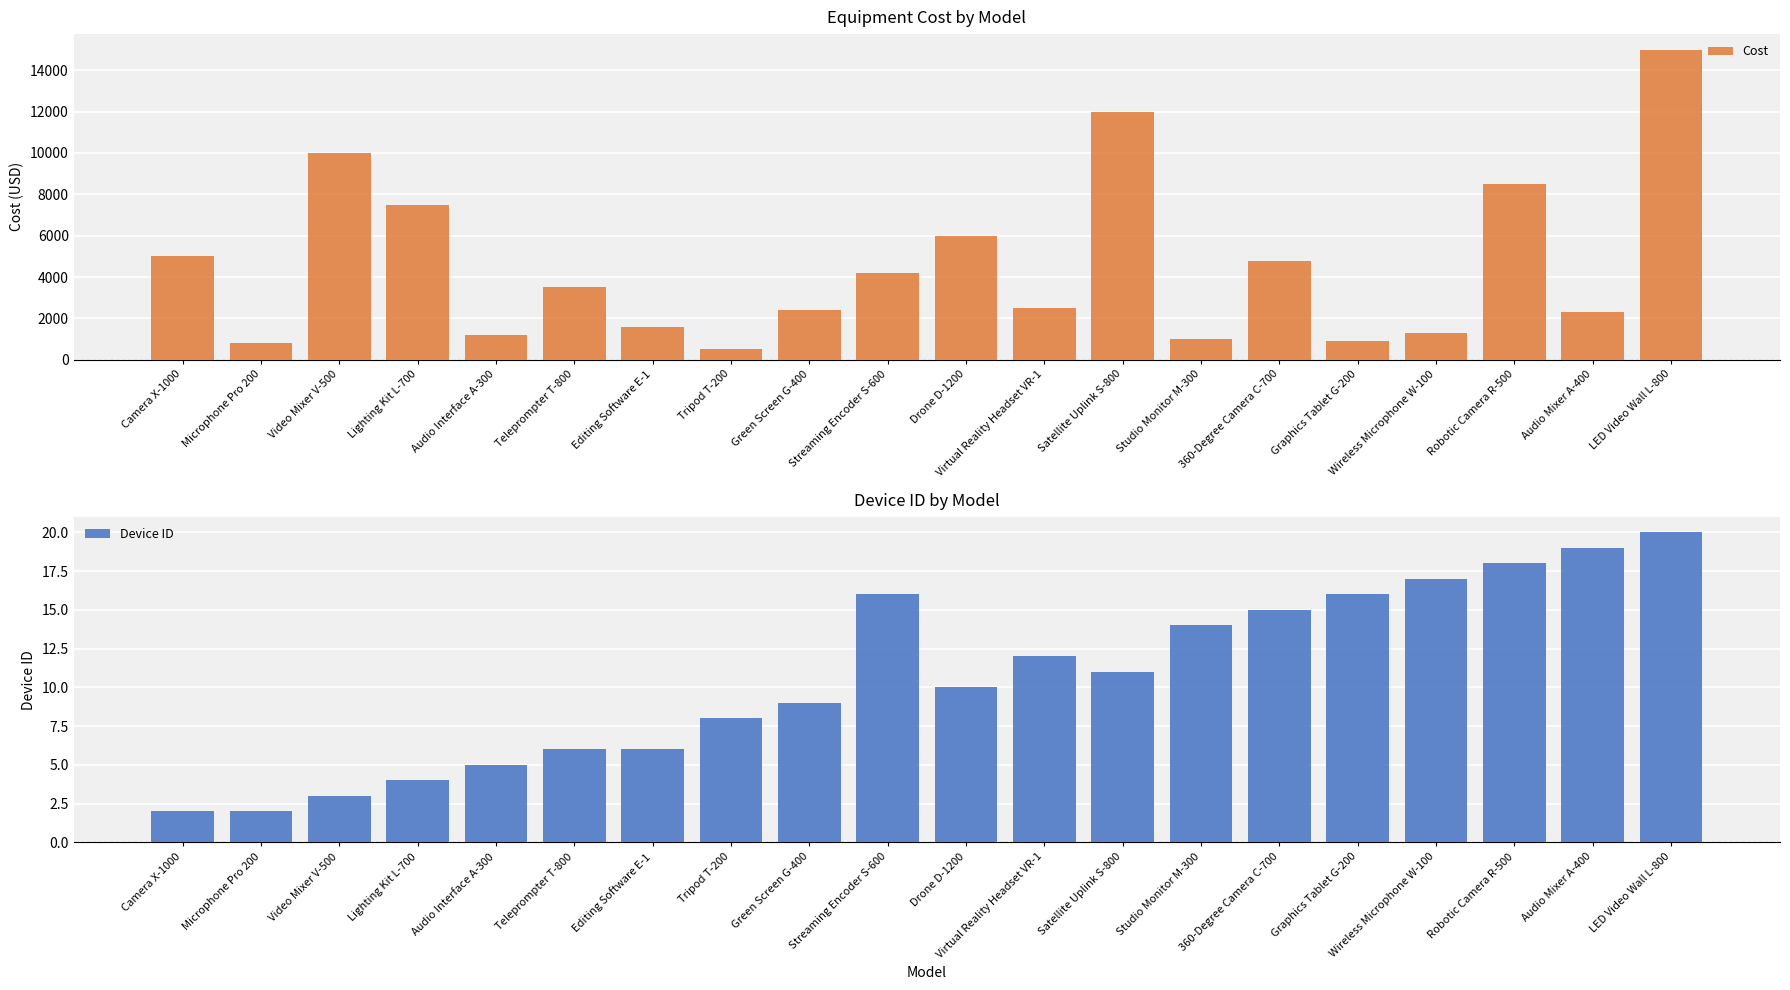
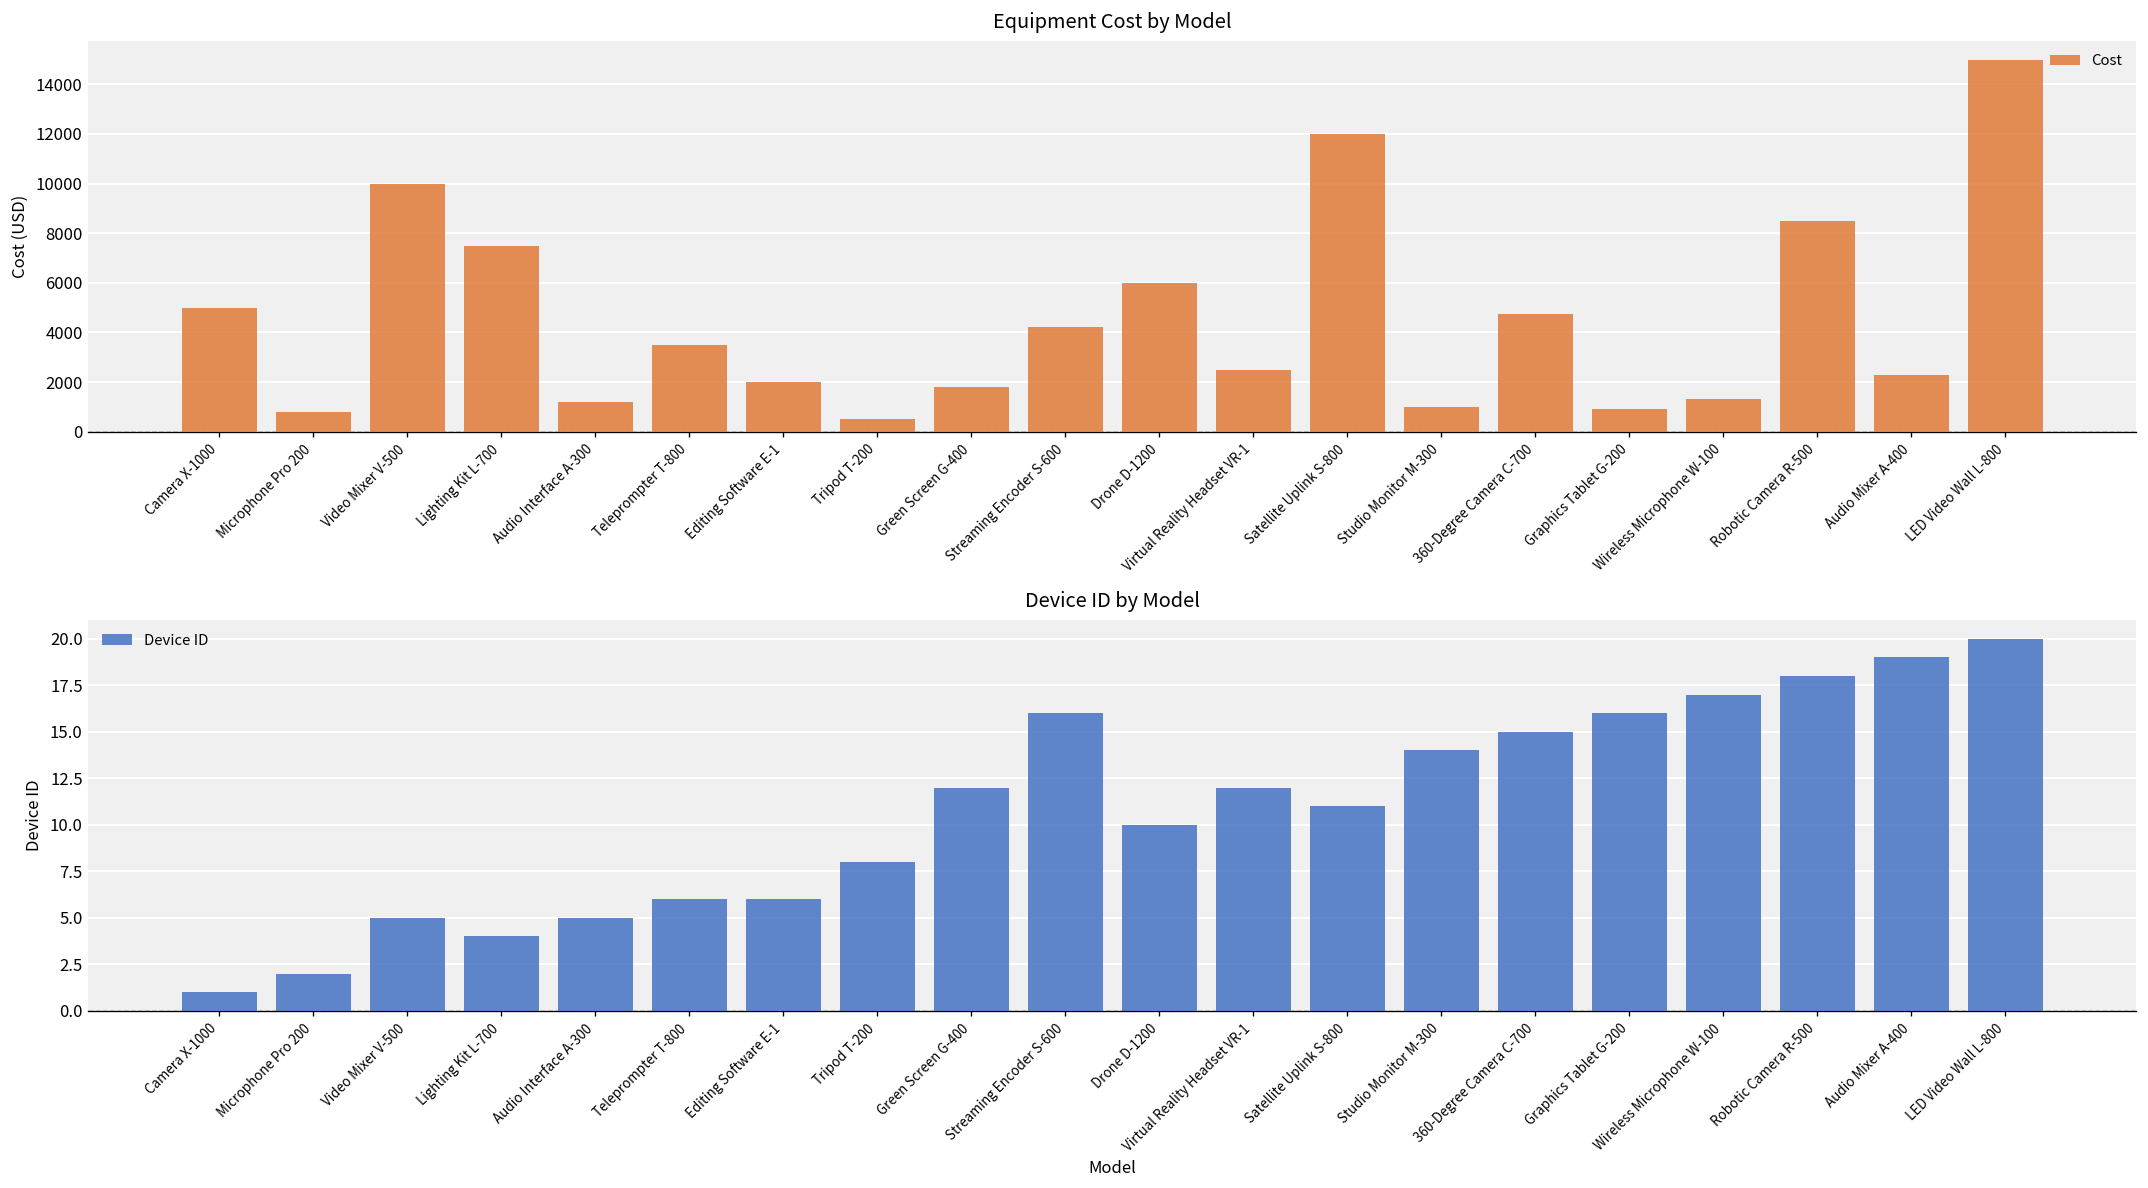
Equipment Cost by Model, Editing Software E-1: 1600 -> 2000
Equipment Cost by Model, Green Screen G-400: 2400 -> 1800
Device ID by Model, Camera X-1000: 2 -> 1
Device ID by Model, Video Mixer V-500: 3 -> 5
Device ID by Model, Green Screen G-400: 9 -> 12
